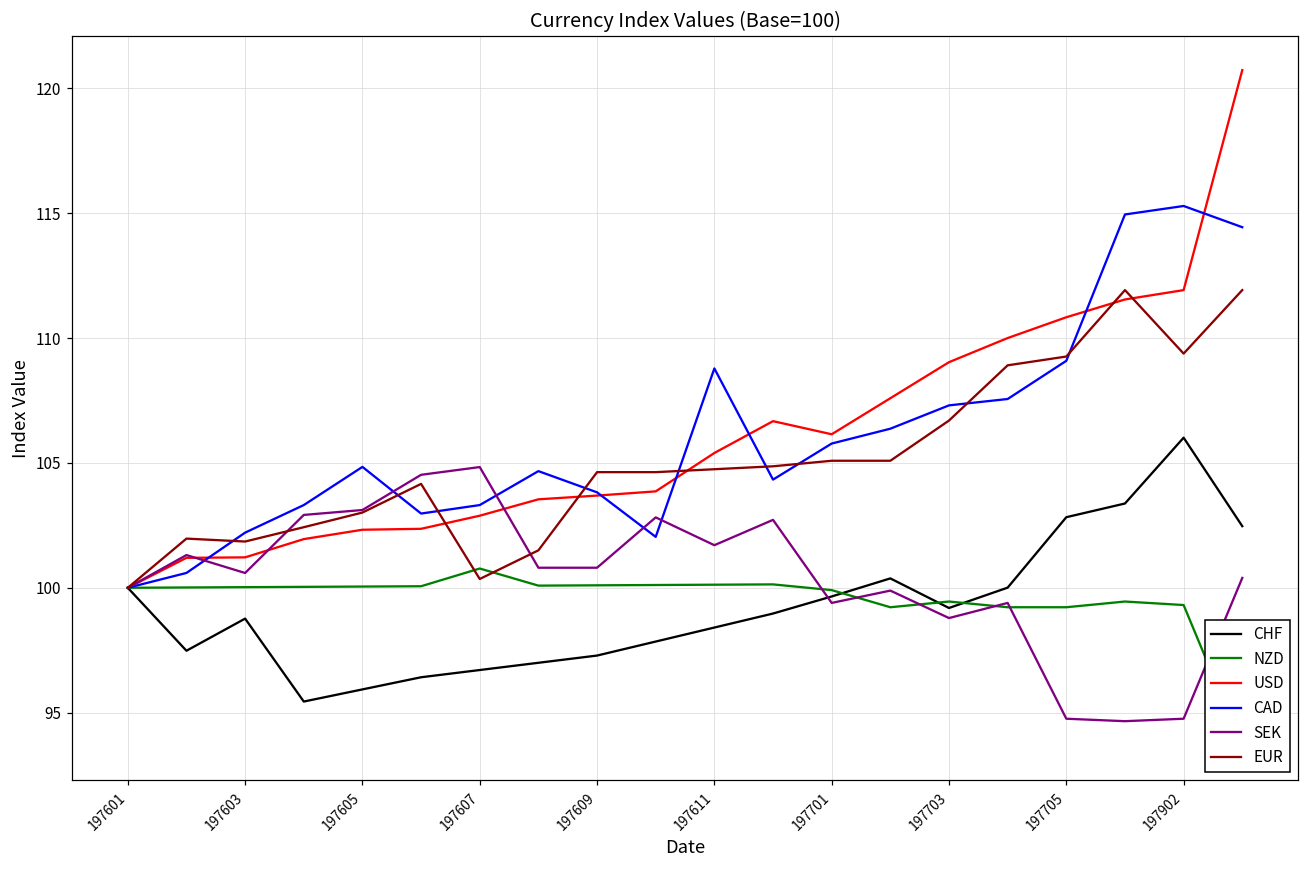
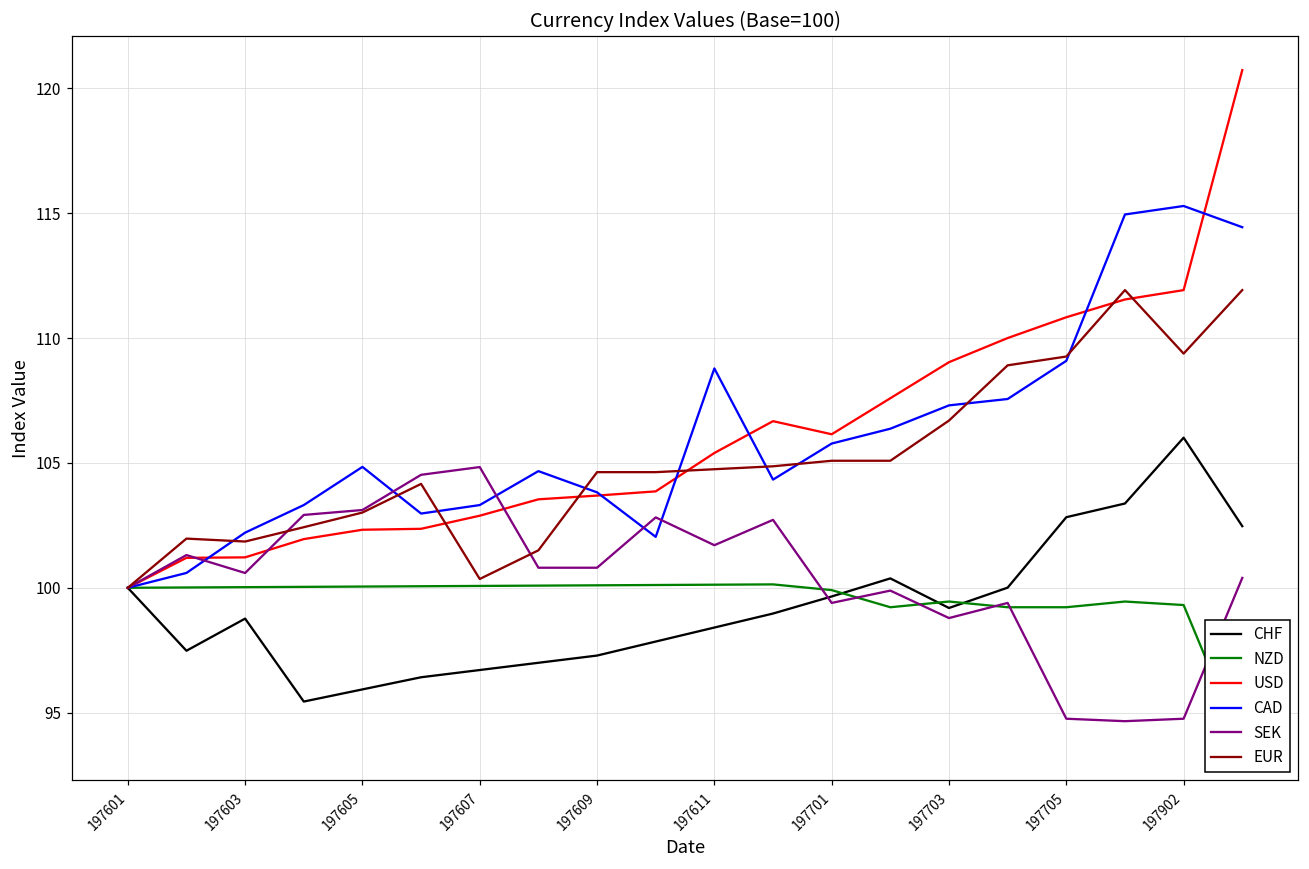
NZD, 197607: 100.8 -> 100.1
